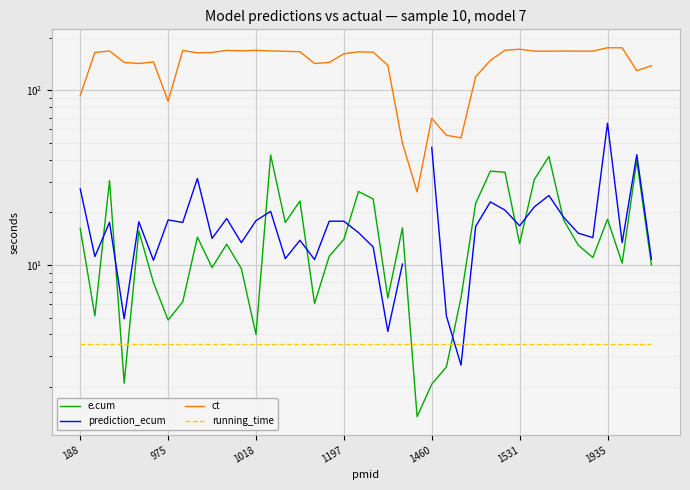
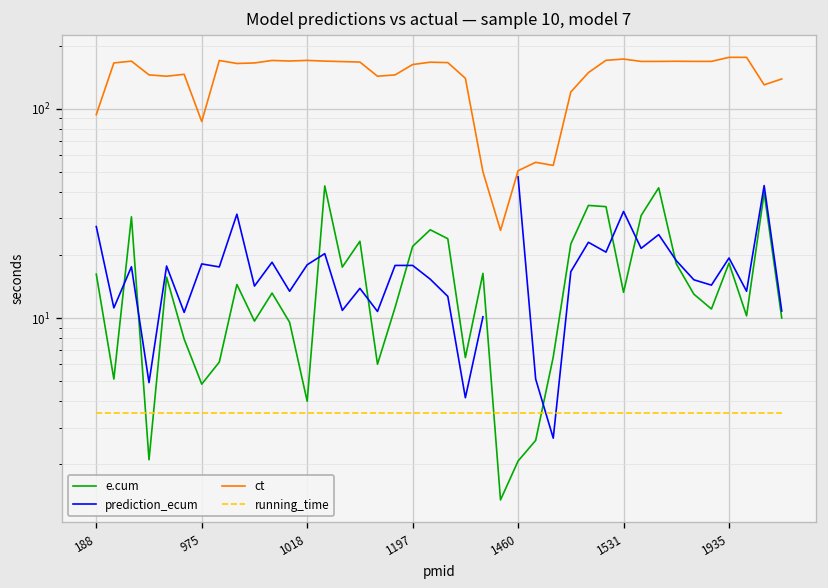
e.cum, 1197: 14 -> 22
ct, 1460: 69 -> 51
prediction_ecum, 1531: 17 -> 32
prediction_ecum, 1935: 65 -> 19
